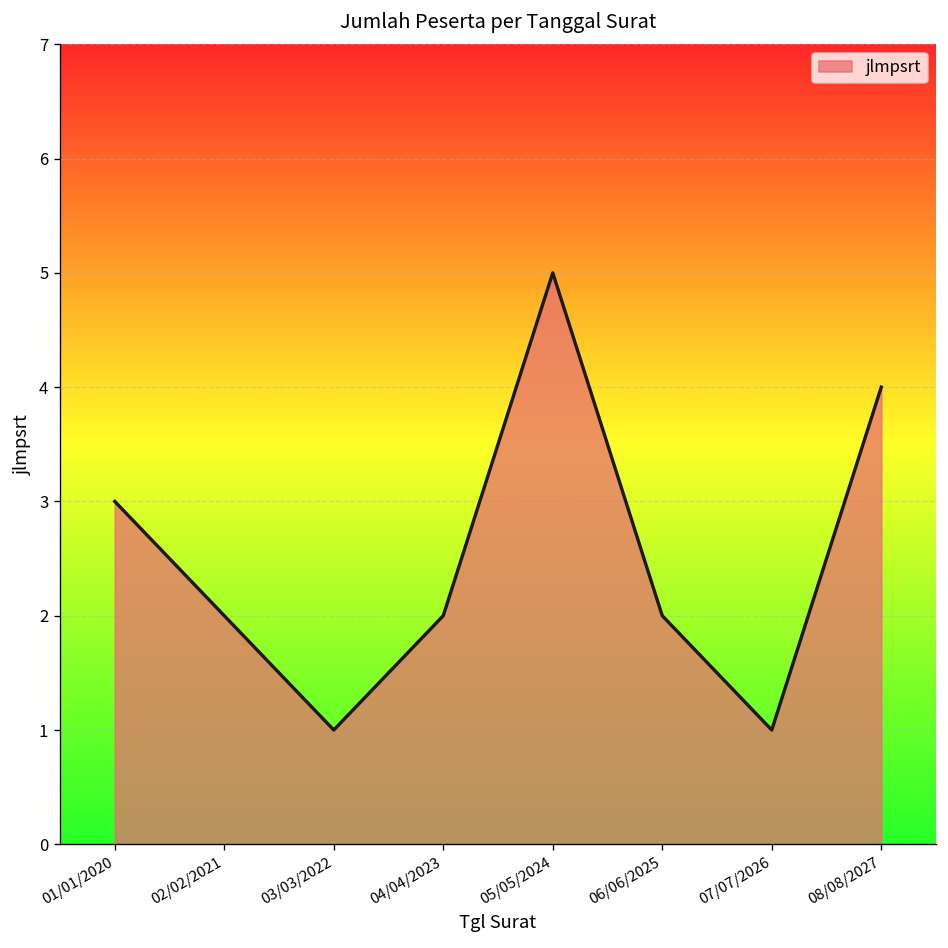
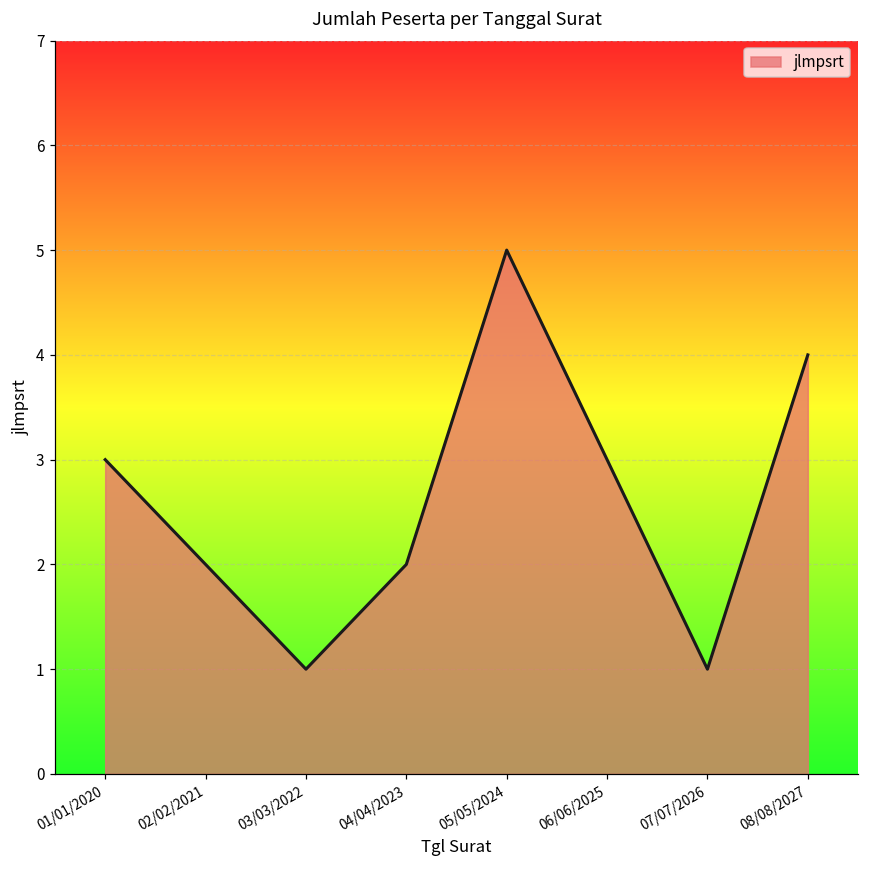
06/06/2025: 2 -> 3
